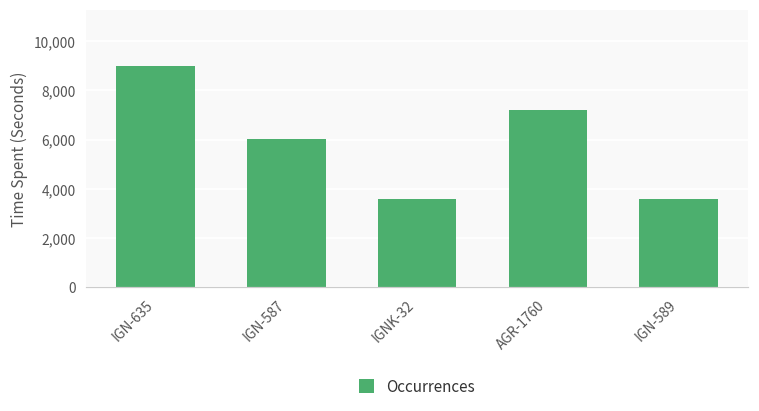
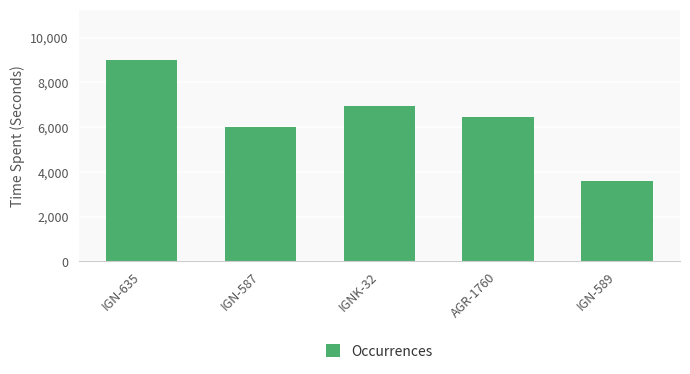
IGNK-32: 3,600 -> 7,000
AGR-1760: 7,200 -> 6,500
